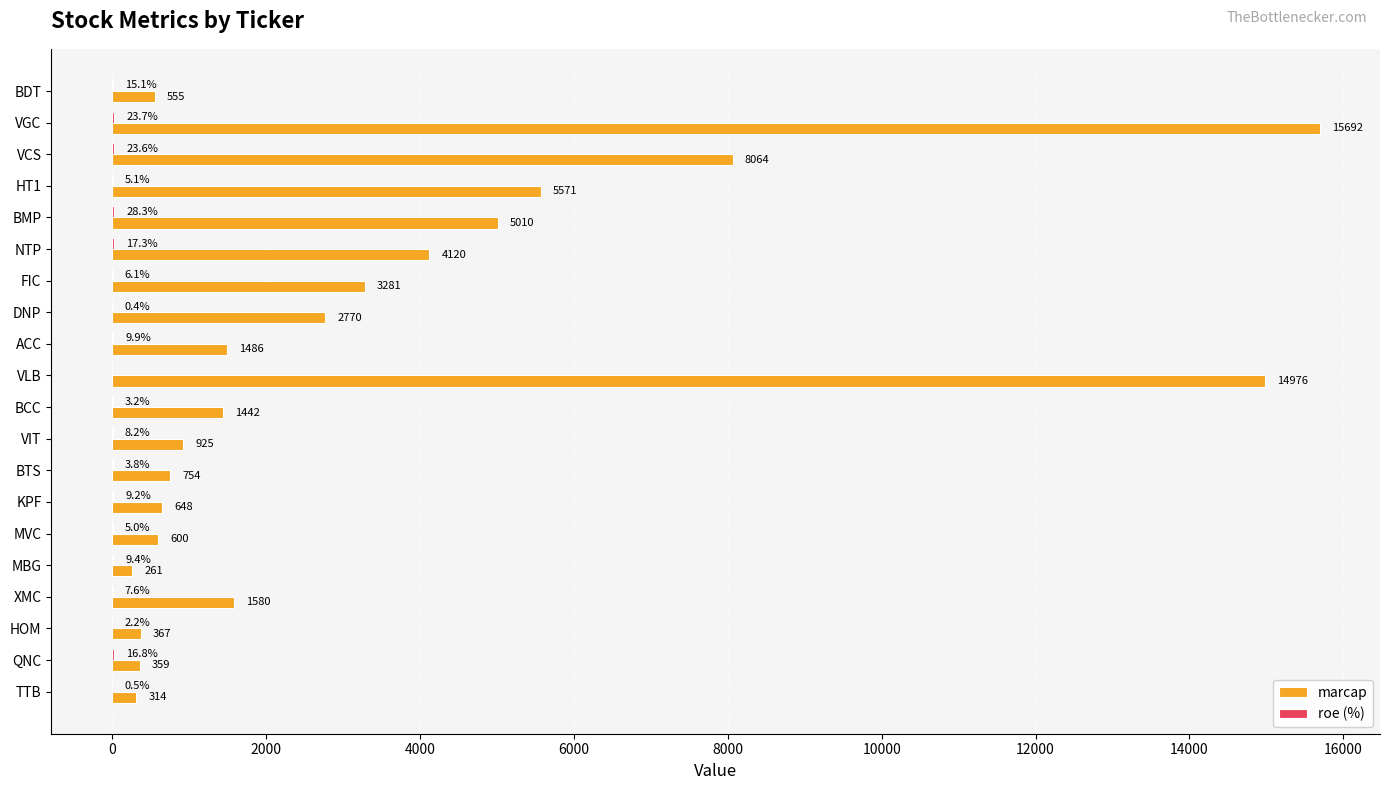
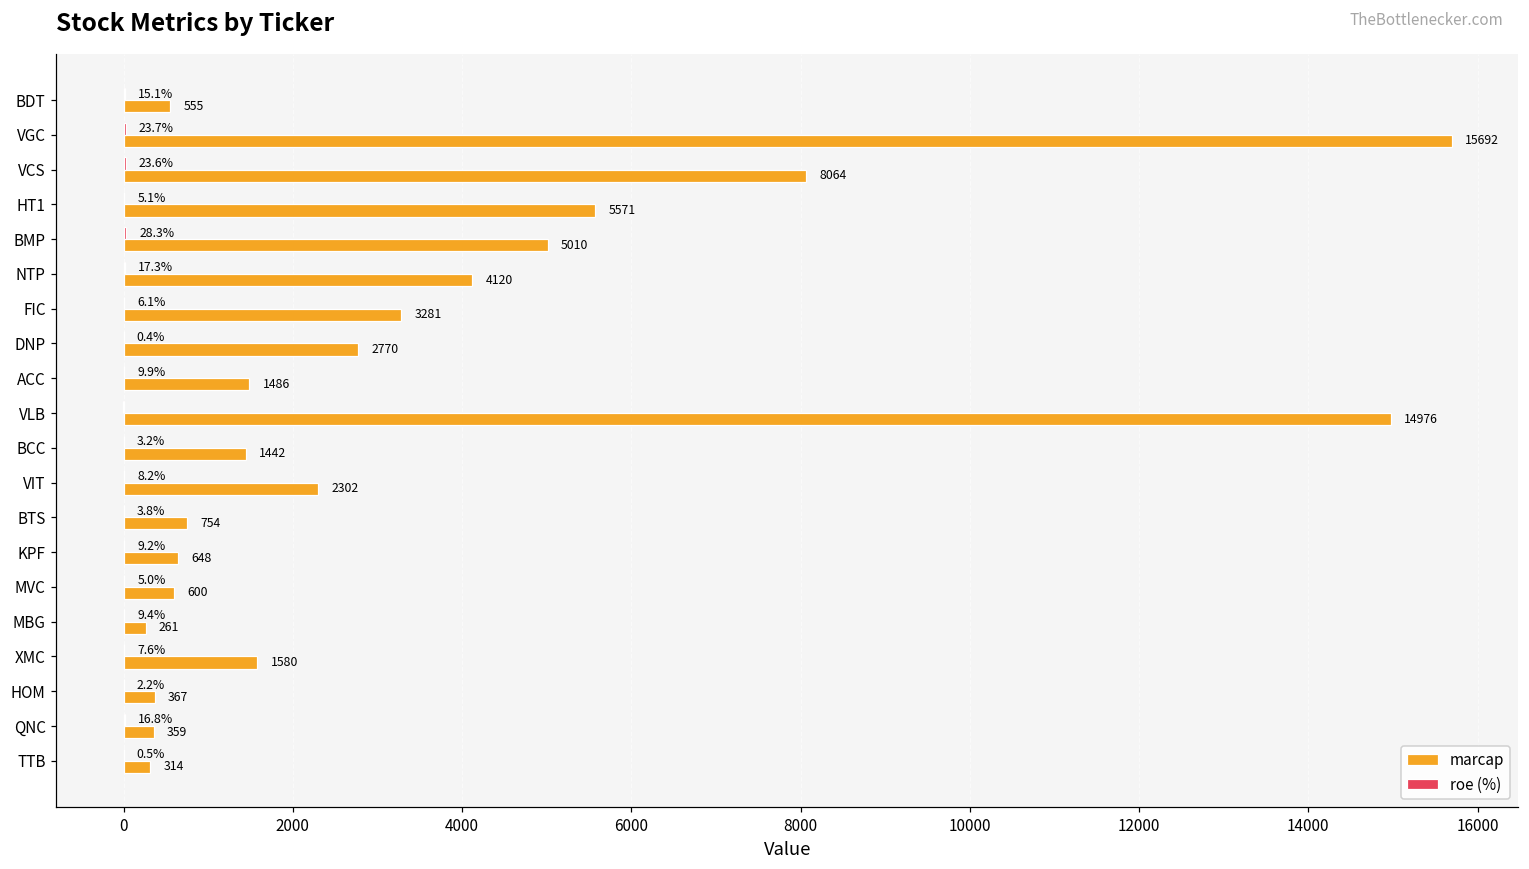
marcap, VIT: 925 -> 2302
